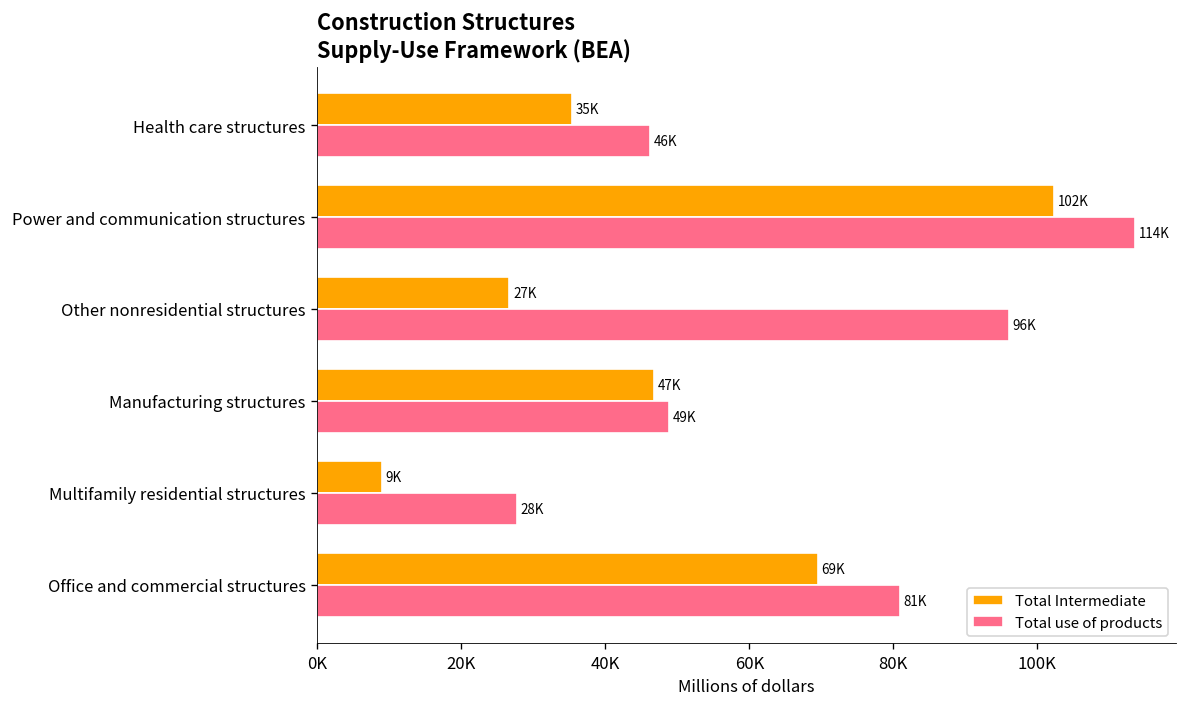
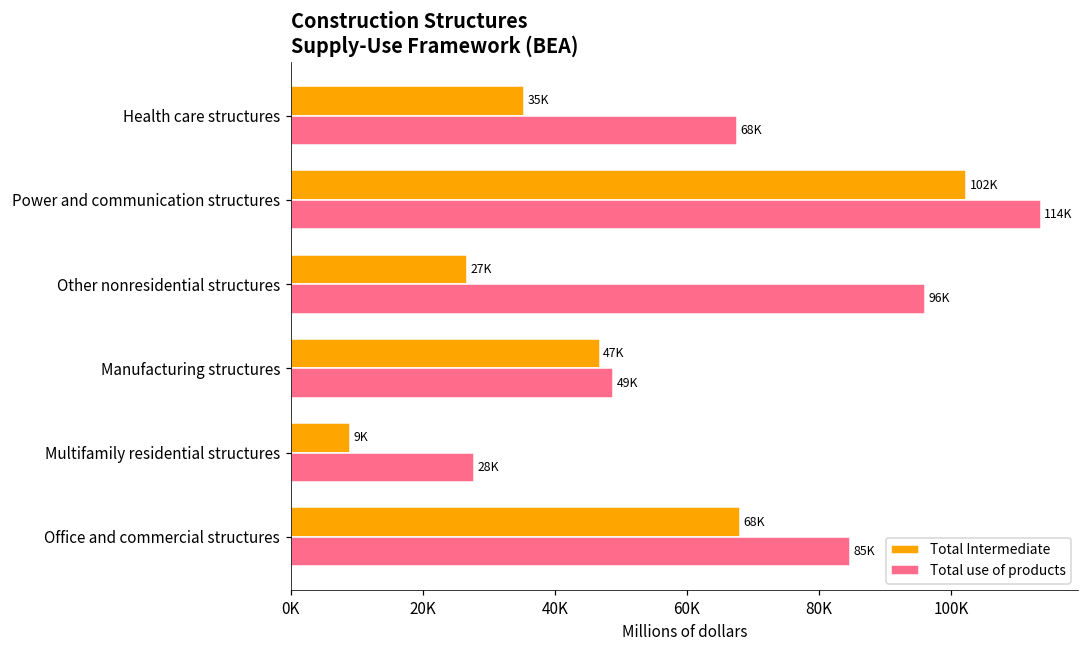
Total use of products, Health care structures: 46K -> 68K
Total Intermediate, Office and commercial structures: 69K -> 68K
Total use of products, Office and commercial structures: 81K -> 85K
